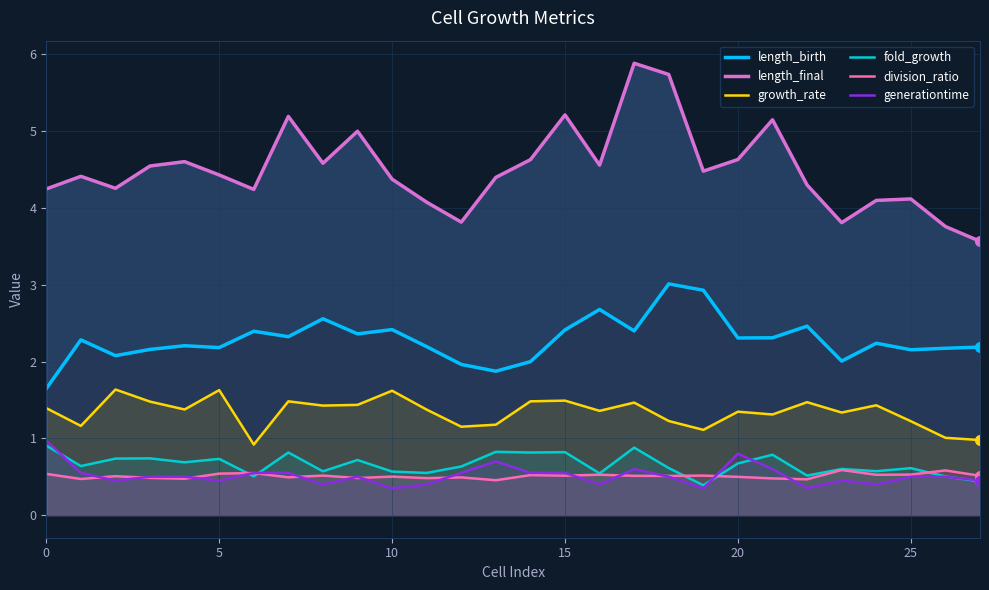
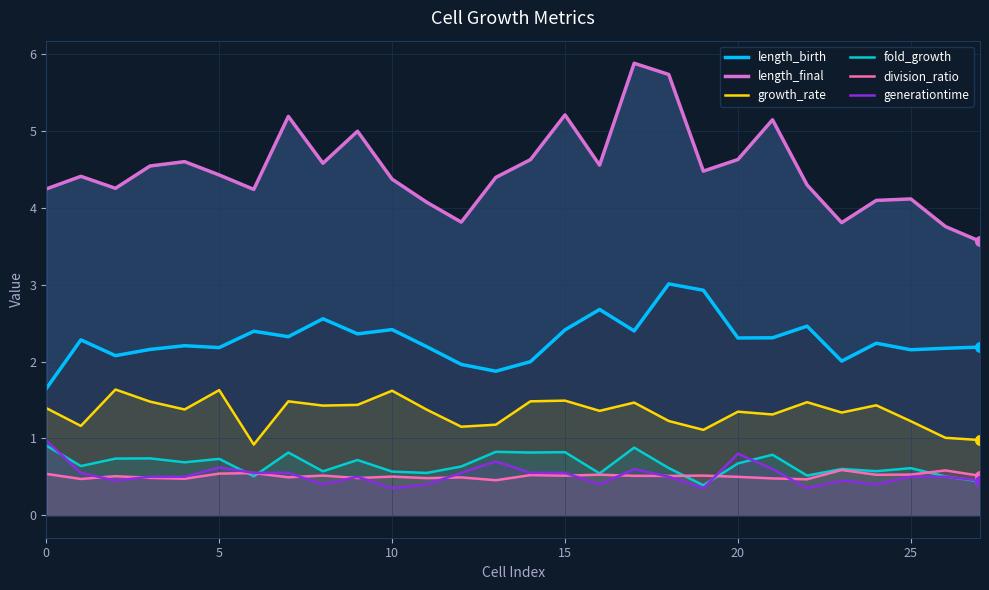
generationtime, 5: 0.5 -> 0.6
